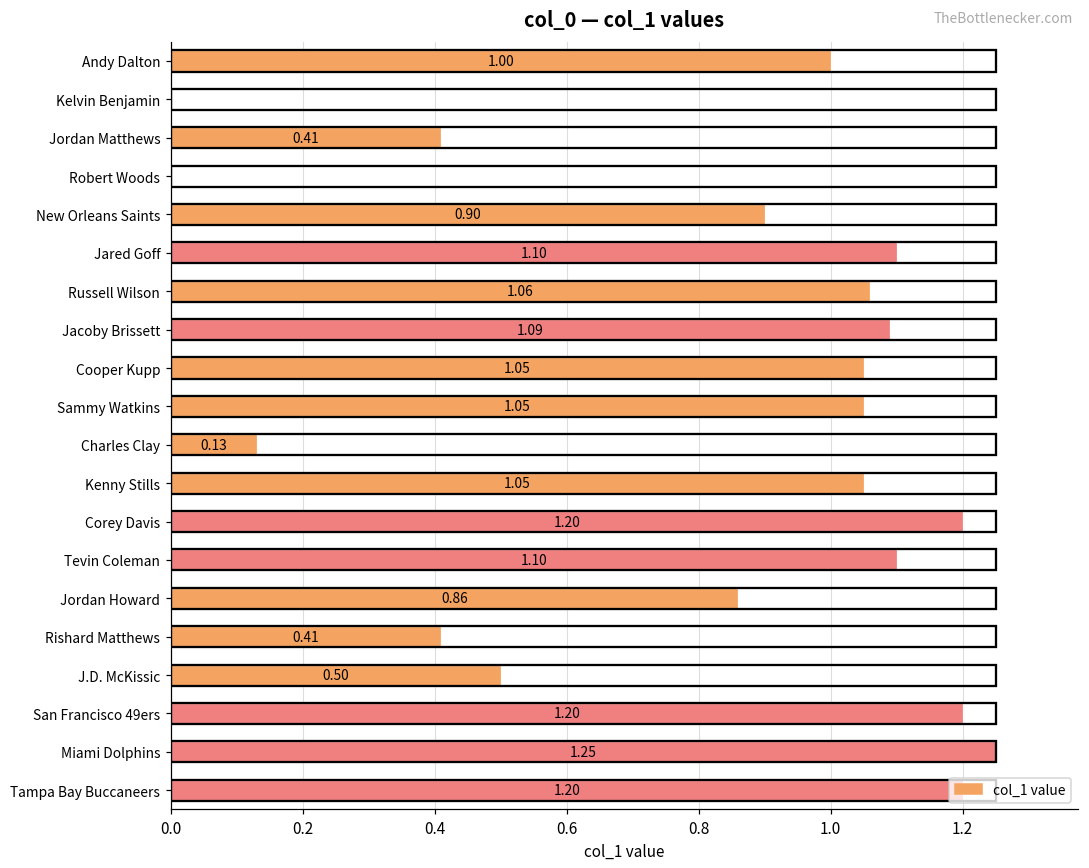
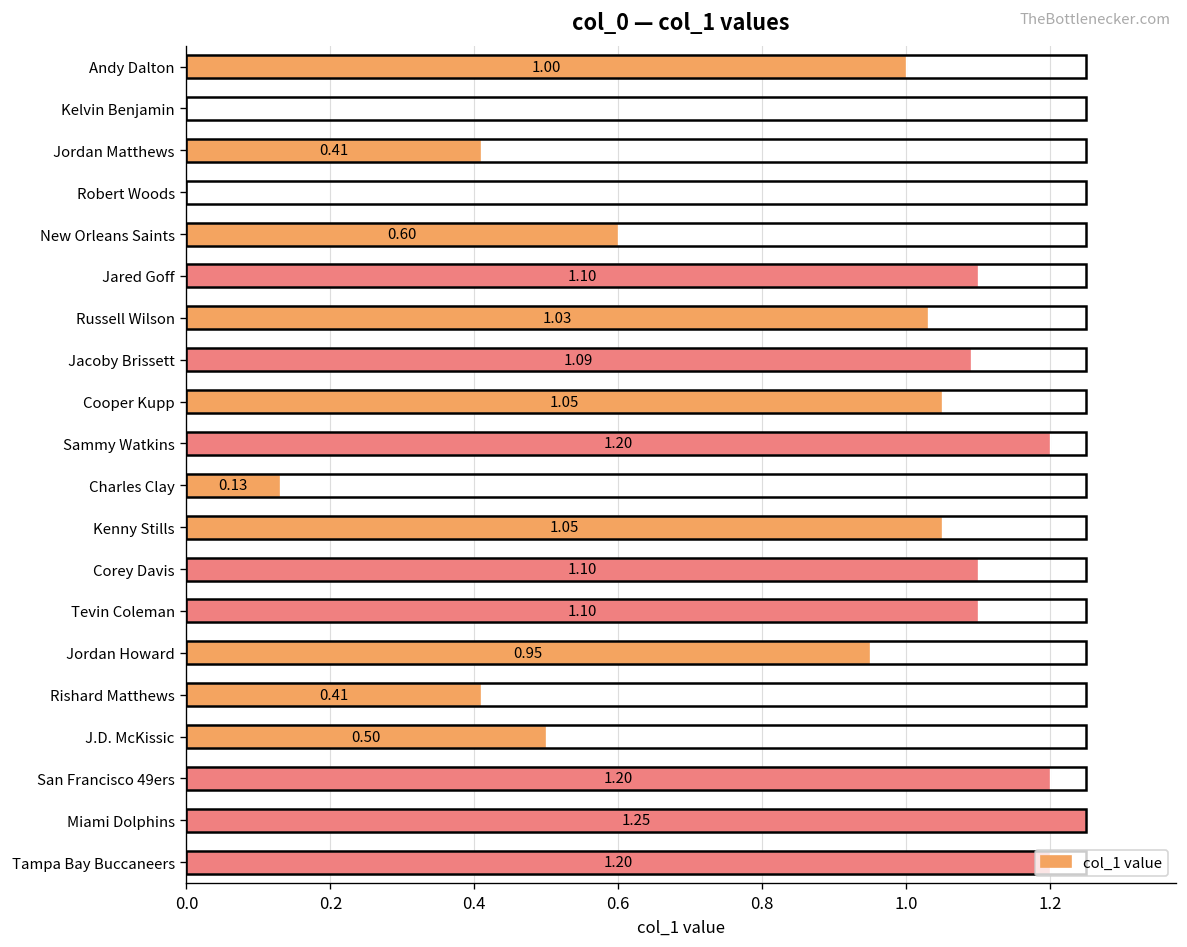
New Orleans Saints: 0.90 -> 0.60
Russell Wilson: 1.06 -> 1.03
Sammy Watkins: 1.05 -> 1.20
Corey Davis: 1.20 -> 1.10
Jordan Howard: 0.86 -> 0.95
